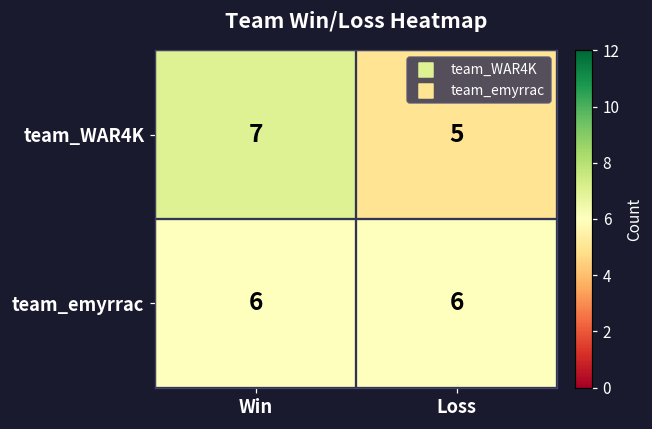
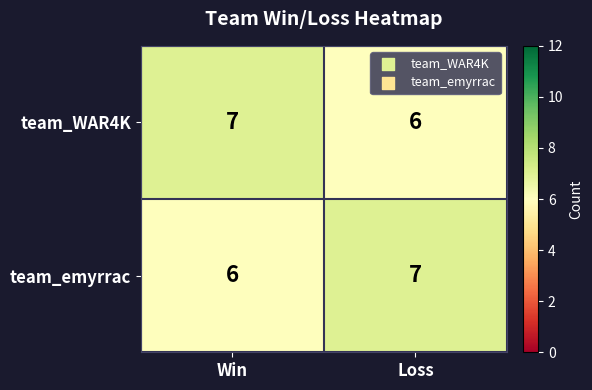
team_WAR4K, Loss: 5 -> 6
team_emyrrac, Loss: 6 -> 7
